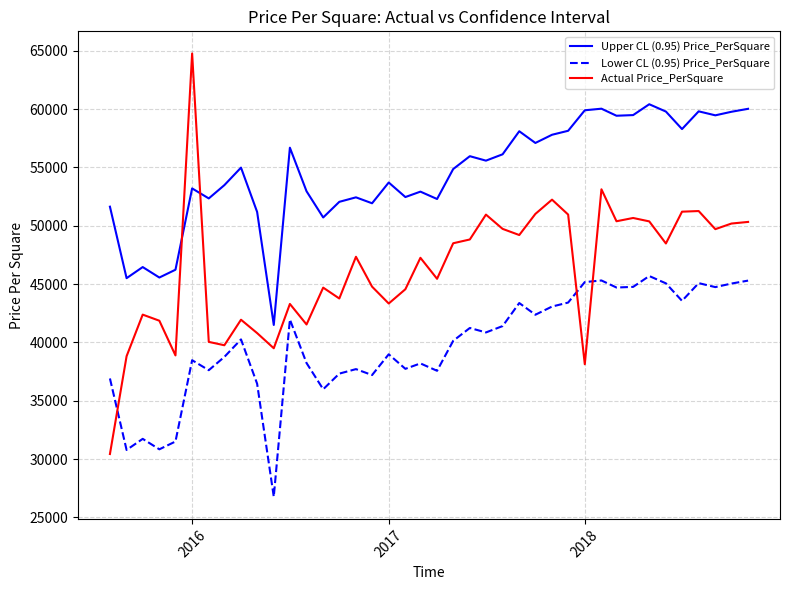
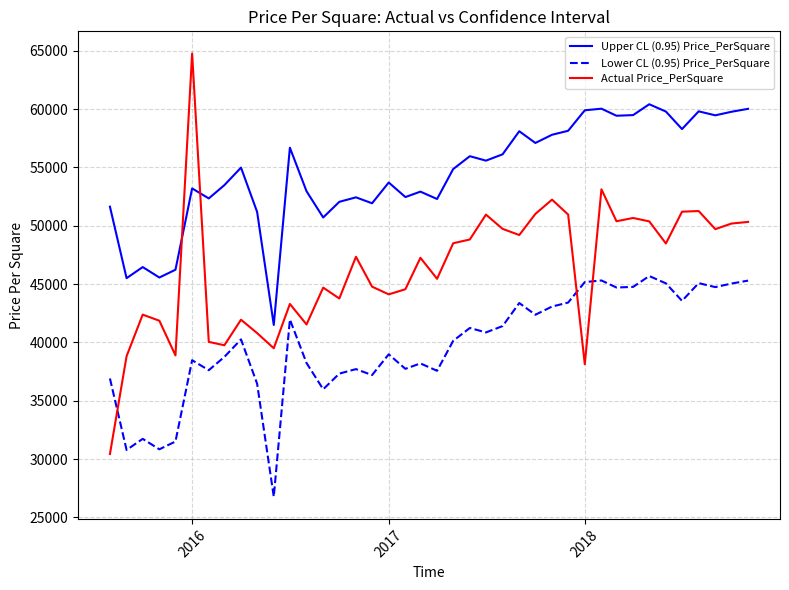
Actual Price_PerSquare, 2017: 43300 -> 44100
